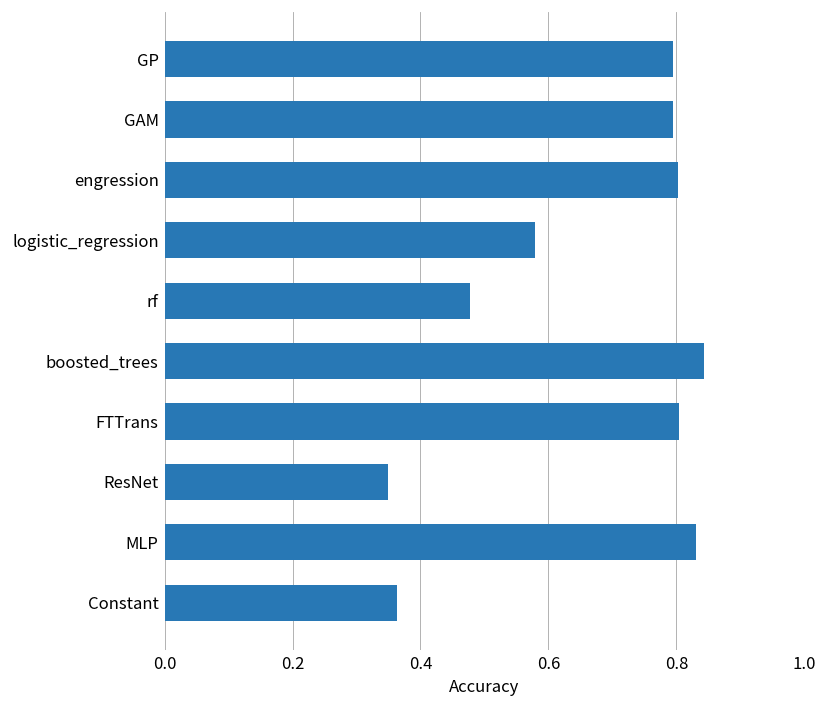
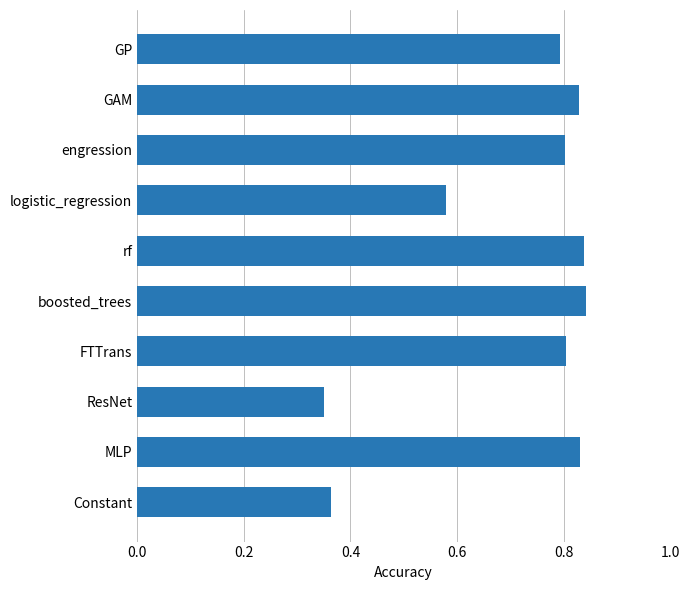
GAM: 0.79 -> 0.83
rf: 0.48 -> 0.84
